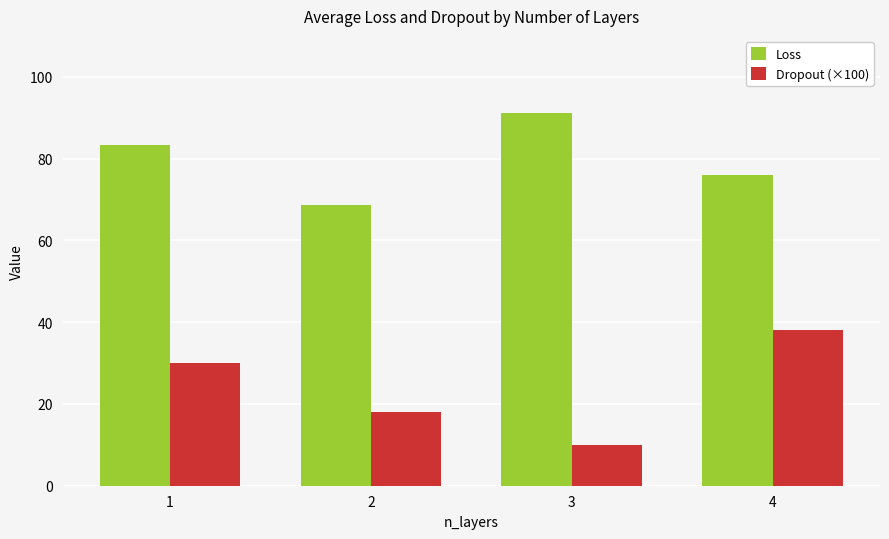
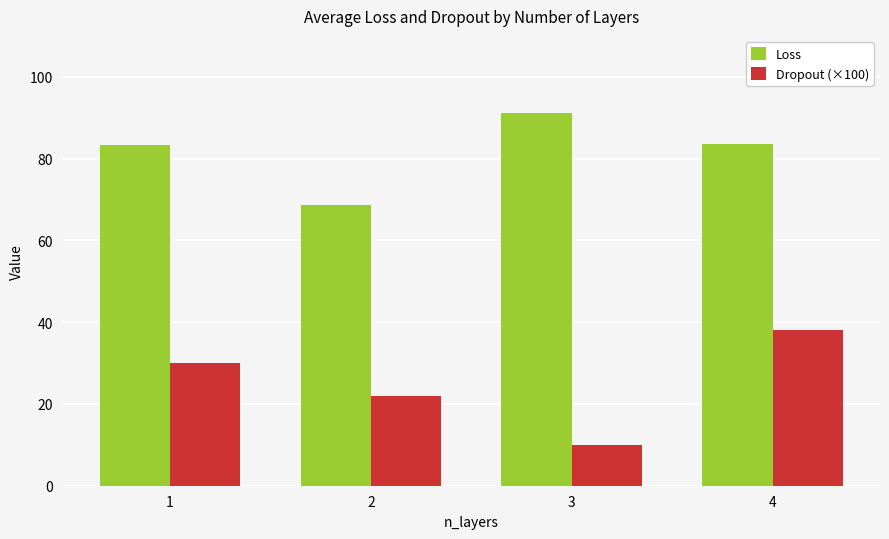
Dropout (×100), 2: 18 -> 22
Loss, 4: 76 -> 84
